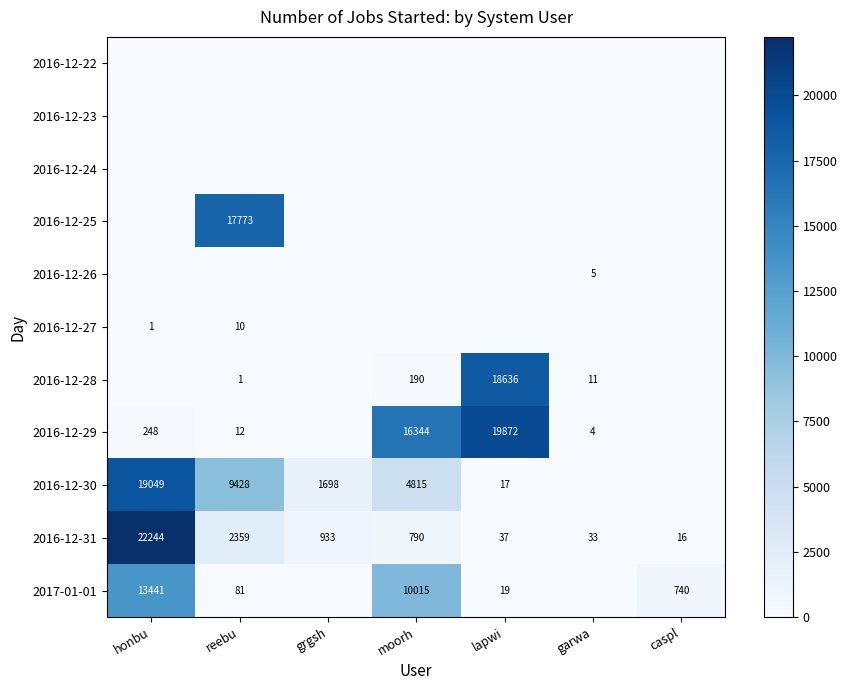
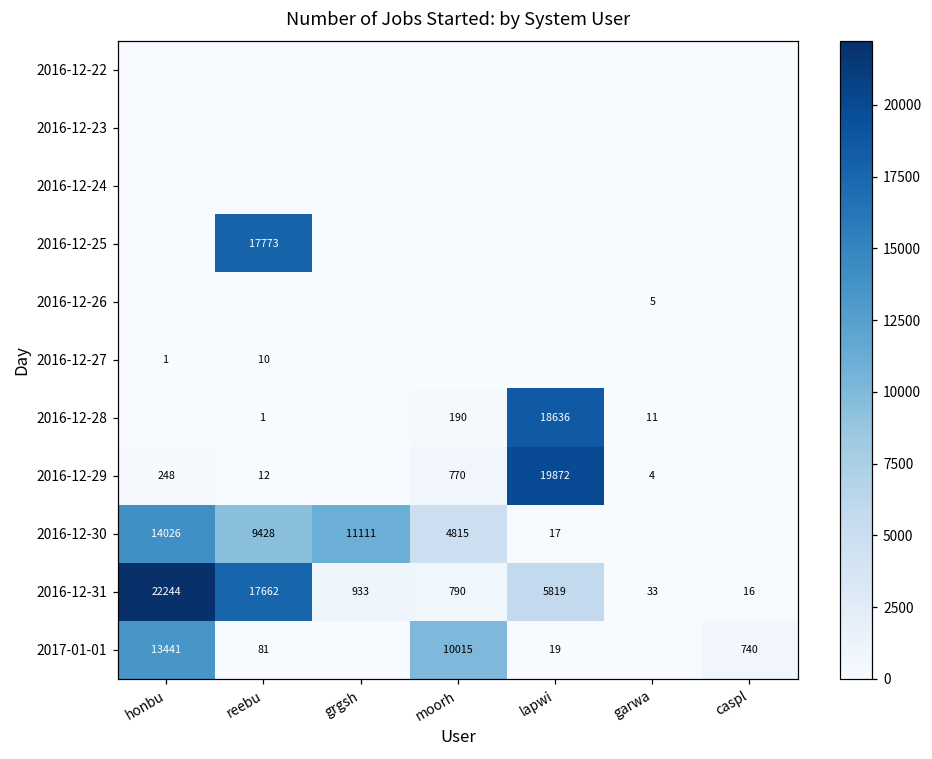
2016-12-29, moorh: 16344 -> 770
2016-12-30, honbu: 19049 -> 14026
2016-12-30, grgsh: 1698 -> 11111
2016-12-31, reebu: 2359 -> 17662
2016-12-31, lapwi: 37 -> 5819
